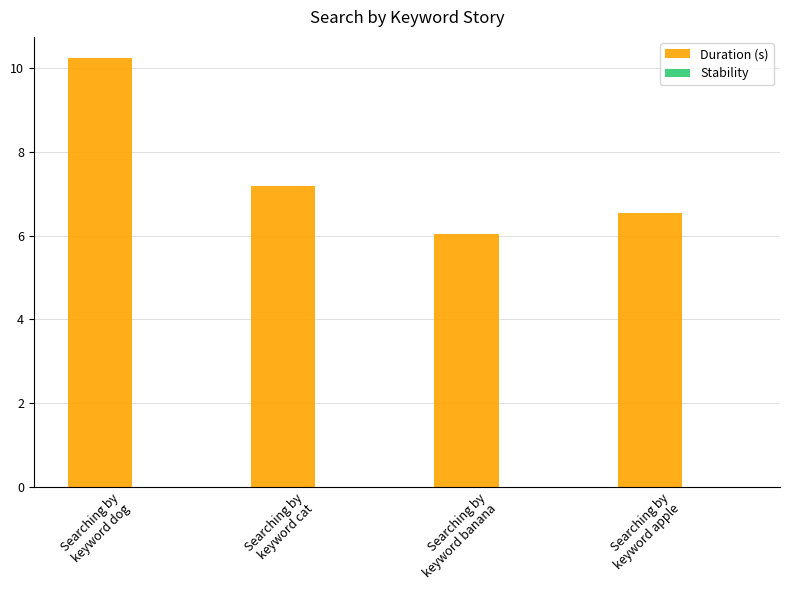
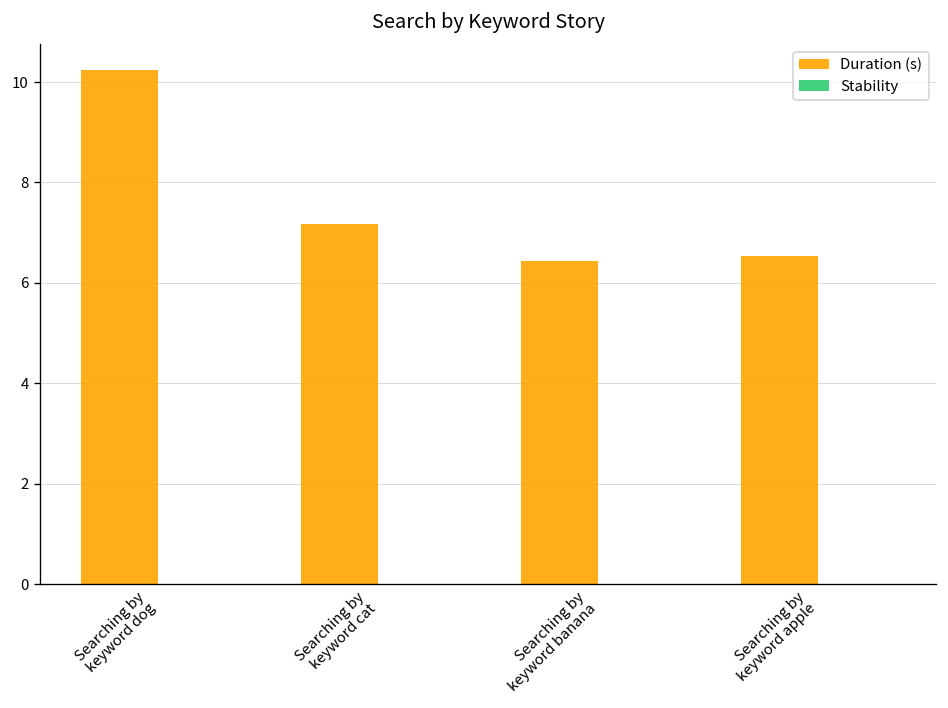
Duration (s), Searching by keyword banana: 6.1 -> 6.4
